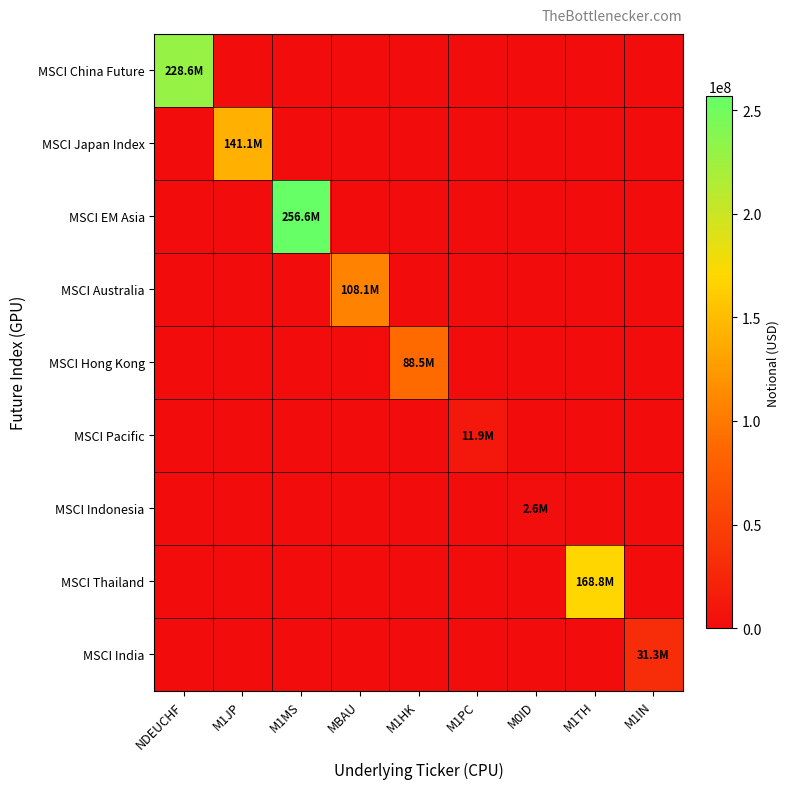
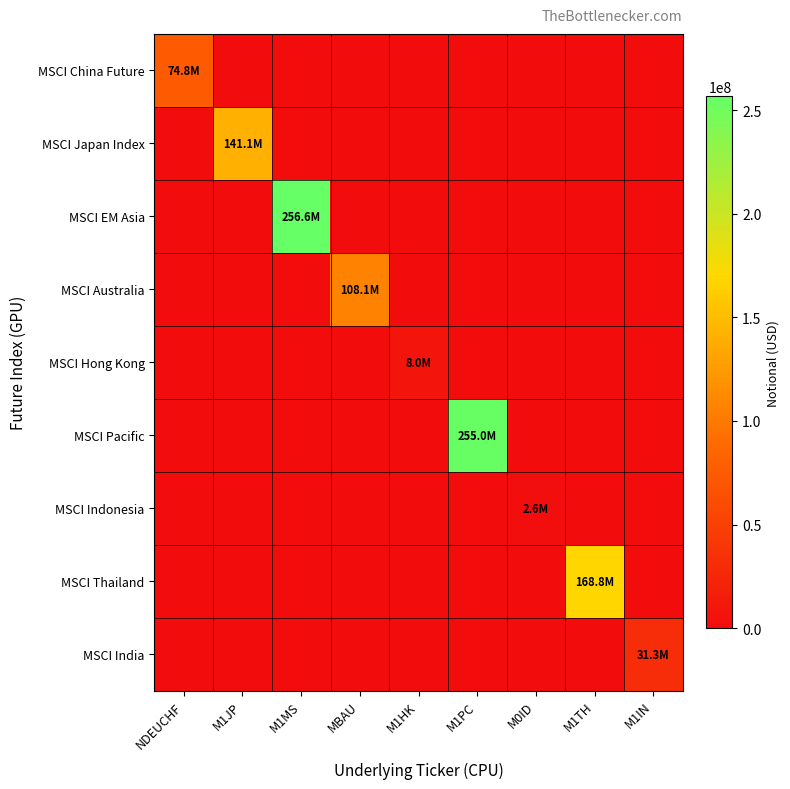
MSCI China Future, NDEUCHF: 228.6M -> 74.8M
MSCI Hong Kong, M1HK: 88.5M -> 8.0M
MSCI Pacific, M1PC: 11.9M -> 255.0M
